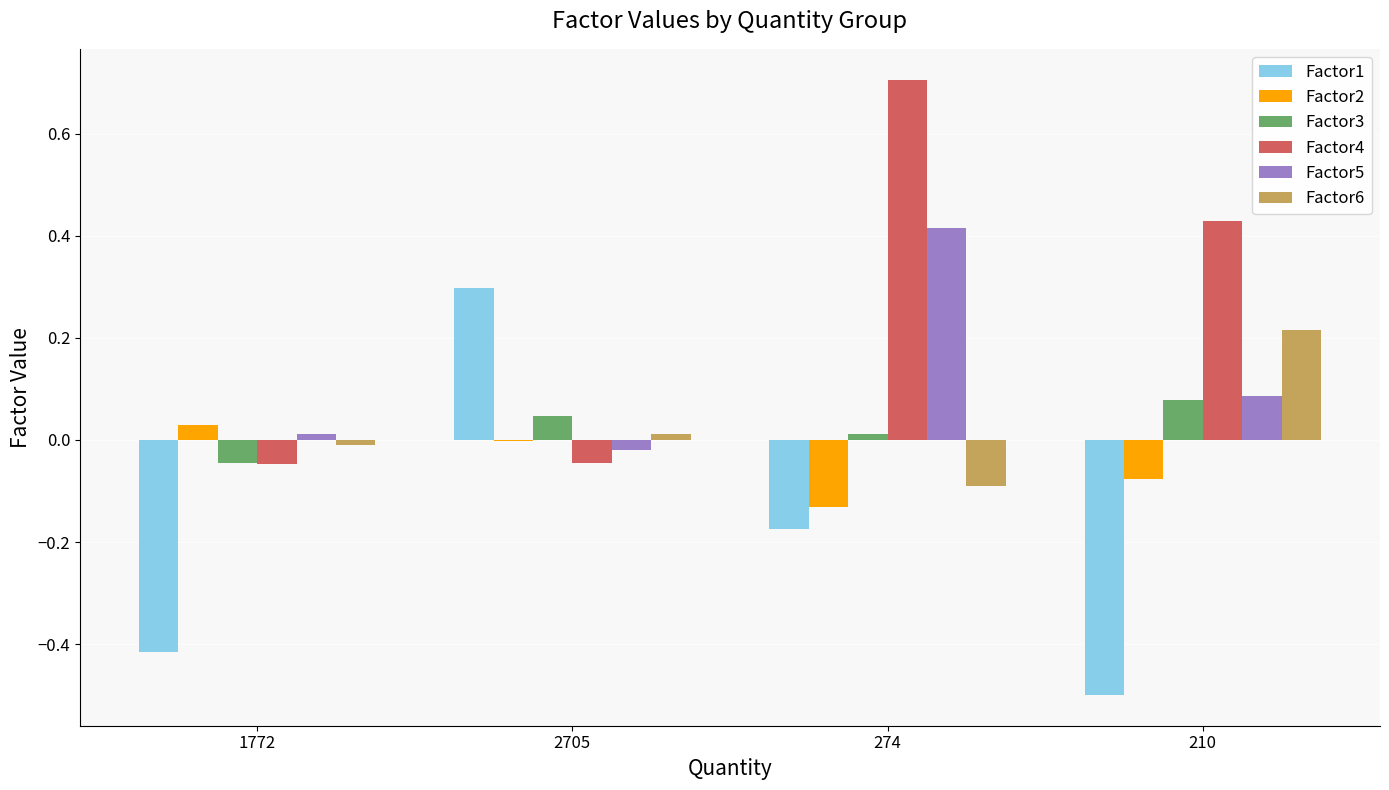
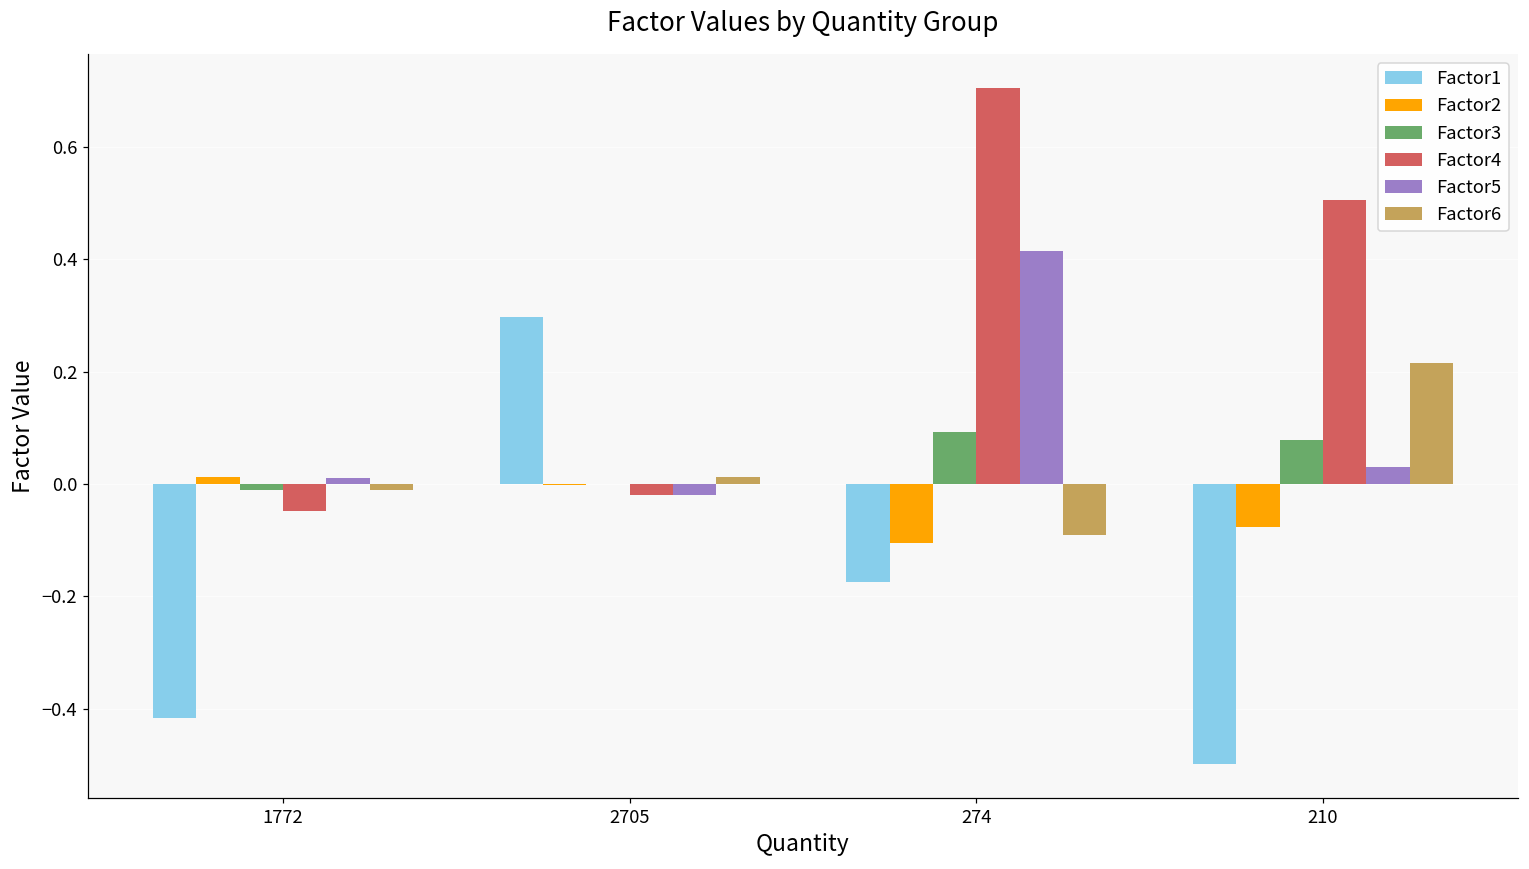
Factor2, 1772: 0.03 -> 0.01
Factor3, 1772: -0.05 -> -0.01
Factor3, 2705: 0.05 -> 0.00
Factor4, 2705: -0.05 -> -0.02
Factor2, 274: -0.13 -> -0.11
Factor3, 274: 0.01 -> 0.09
Factor4, 210: 0.43 -> 0.51
Factor5, 210: 0.09 -> 0.03
